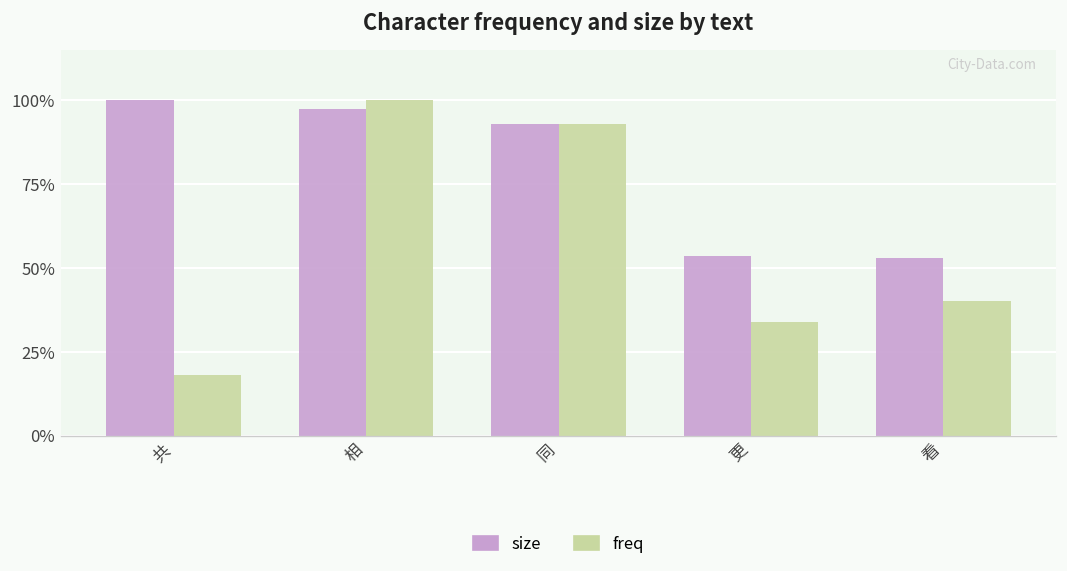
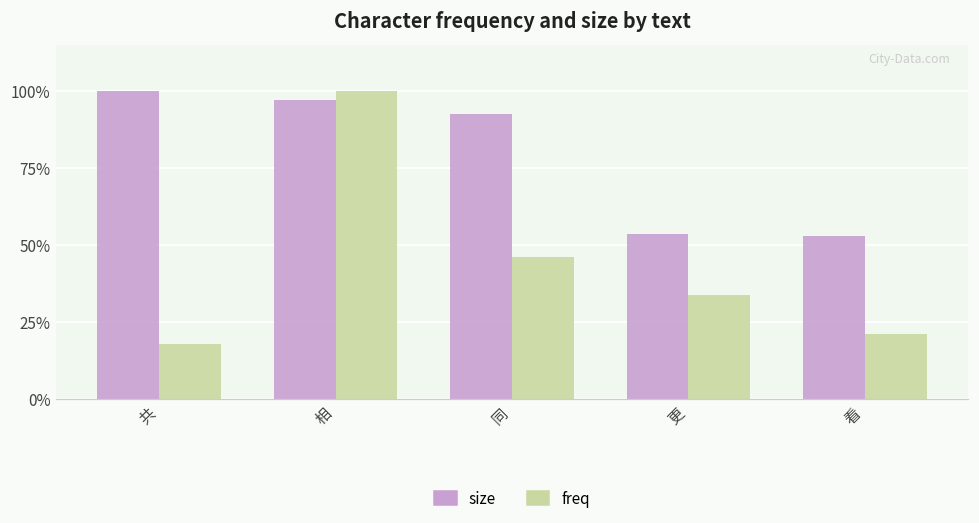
freq, 同: 93% -> 46%
freq, 看: 40% -> 21%
